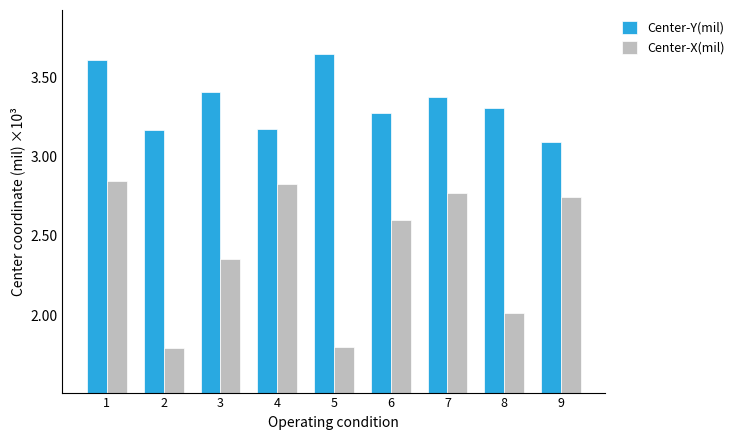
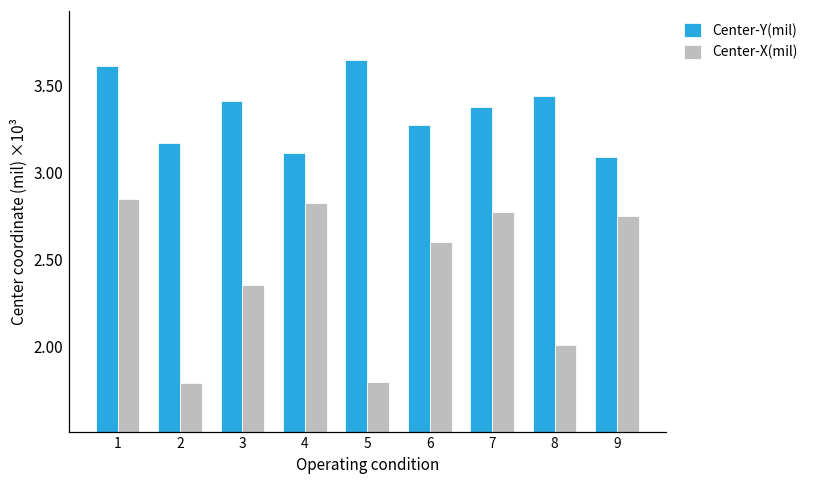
Center-Y(mil), 4: 3.18 -> 3.11
Center-Y(mil), 8: 3.31 -> 3.44
